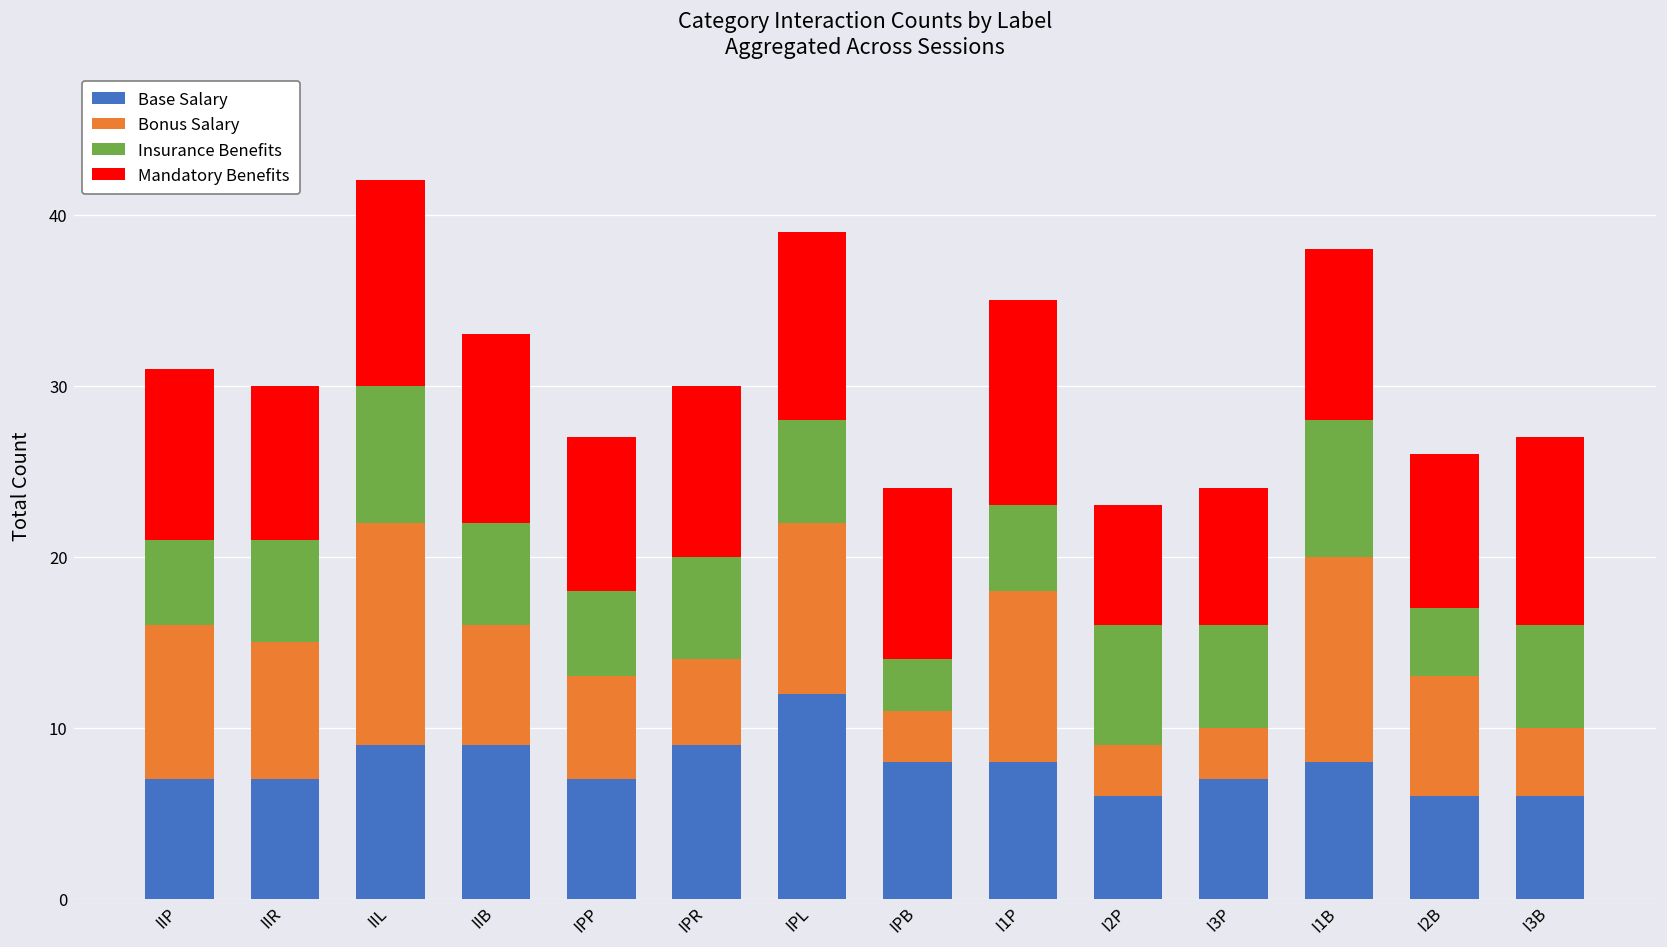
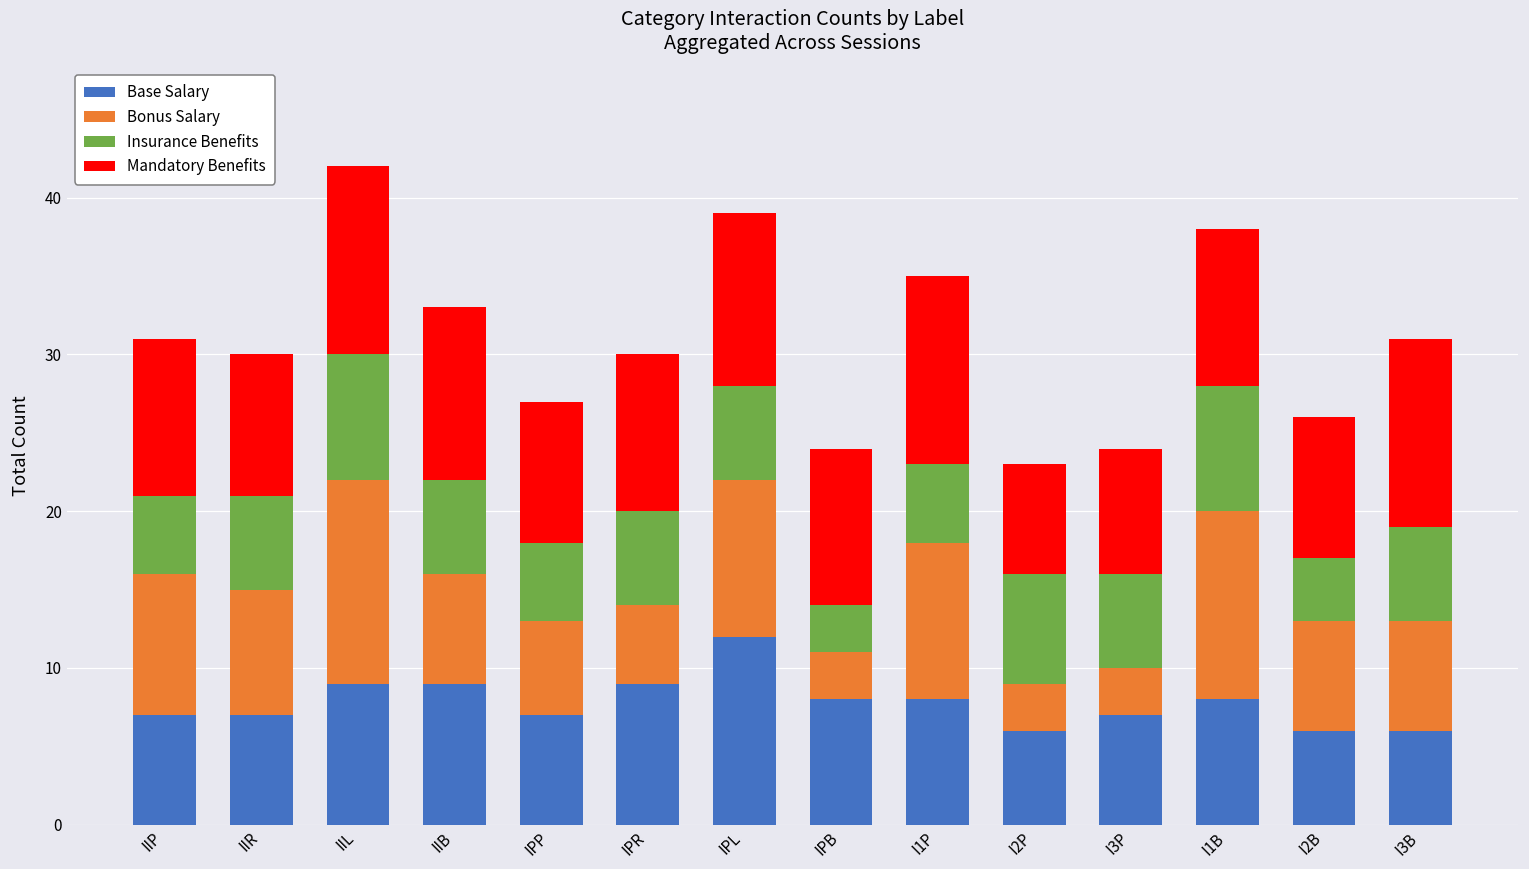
Bonus Salary, I3B: 4 -> 7
Mandatory Benefits, I3B: 11 -> 12
